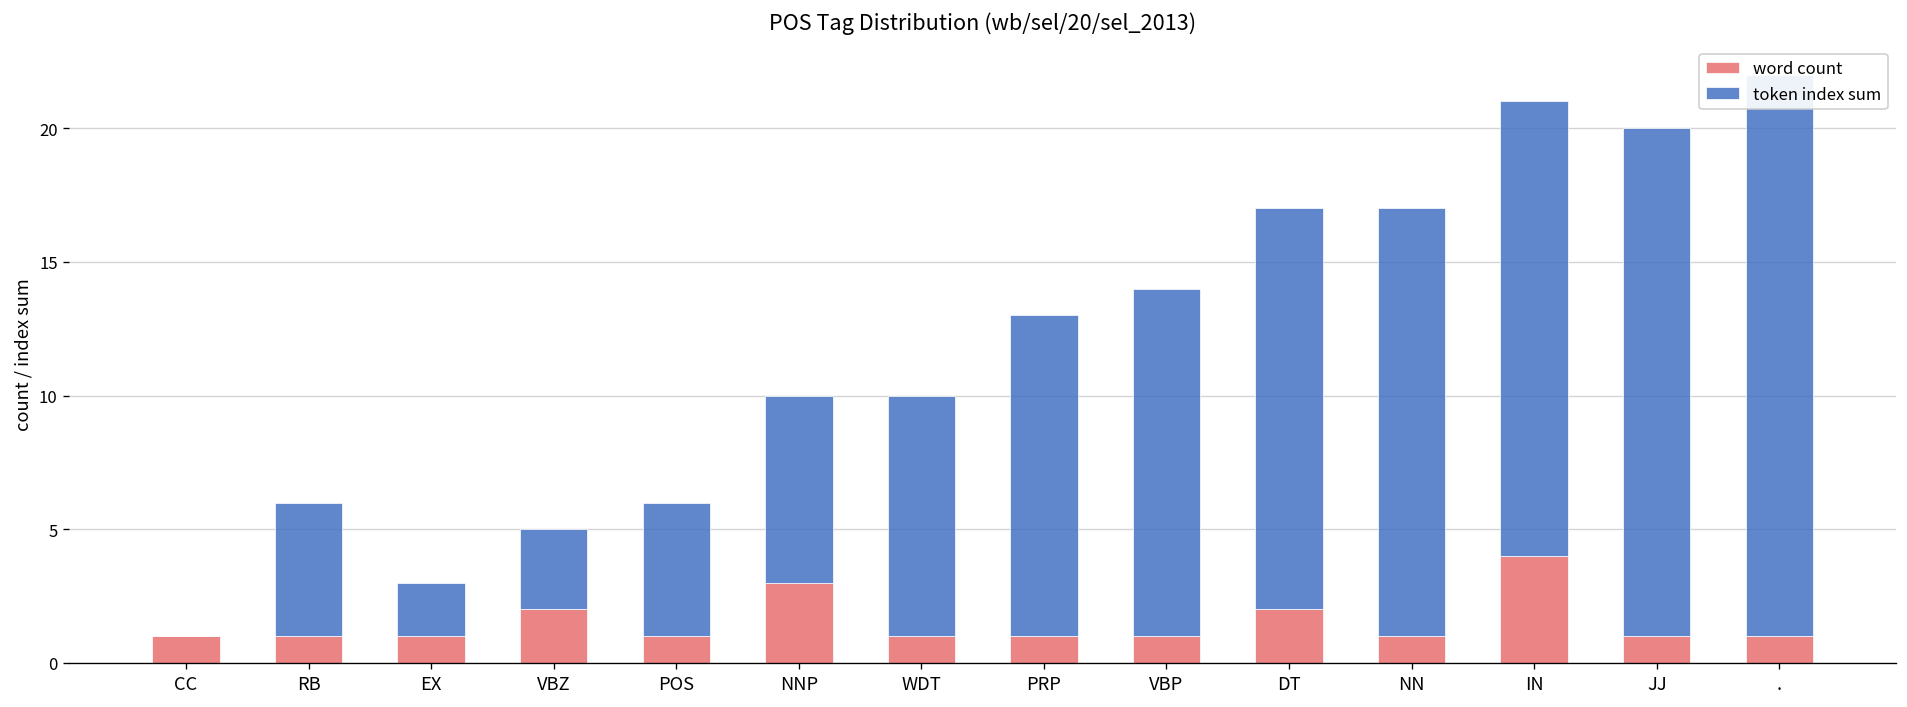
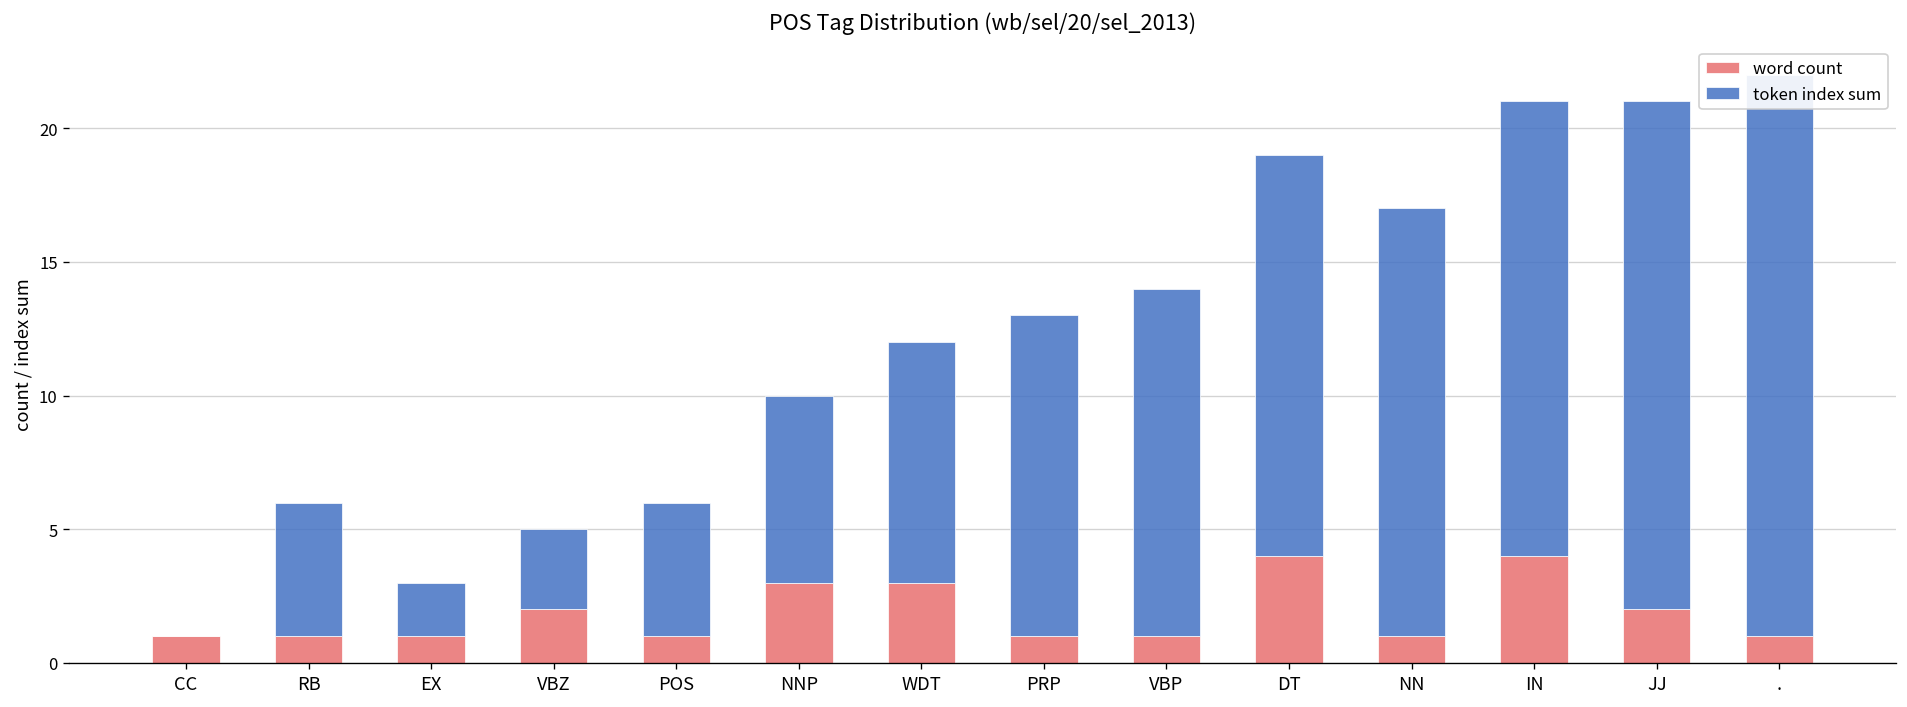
word count, WDT: 1 -> 3
word count, DT: 2 -> 4
word count, JJ: 1 -> 2
